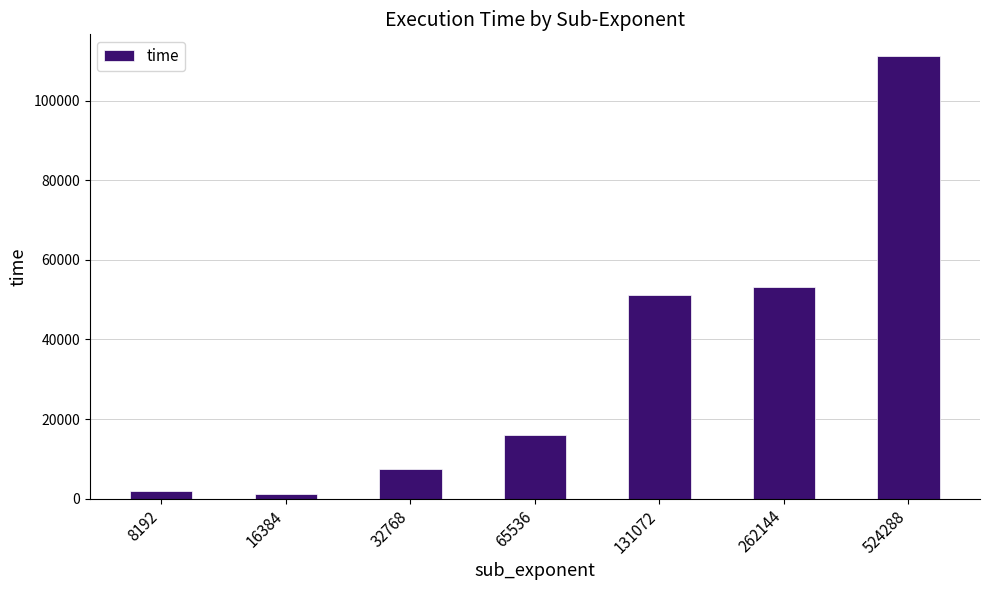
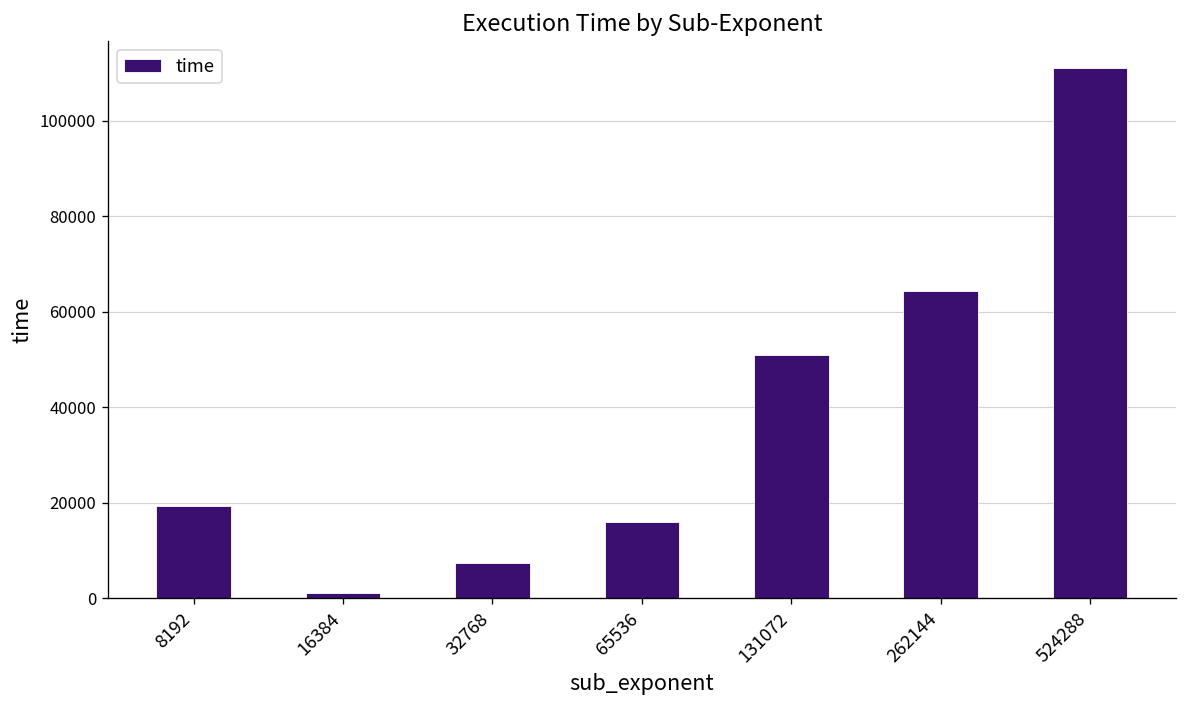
8192: 2000 -> 19000
262144: 53000 -> 64000
